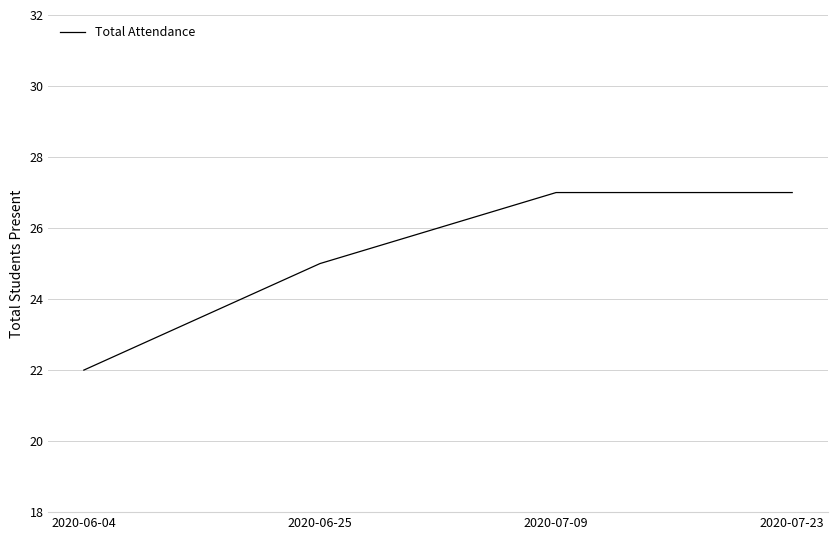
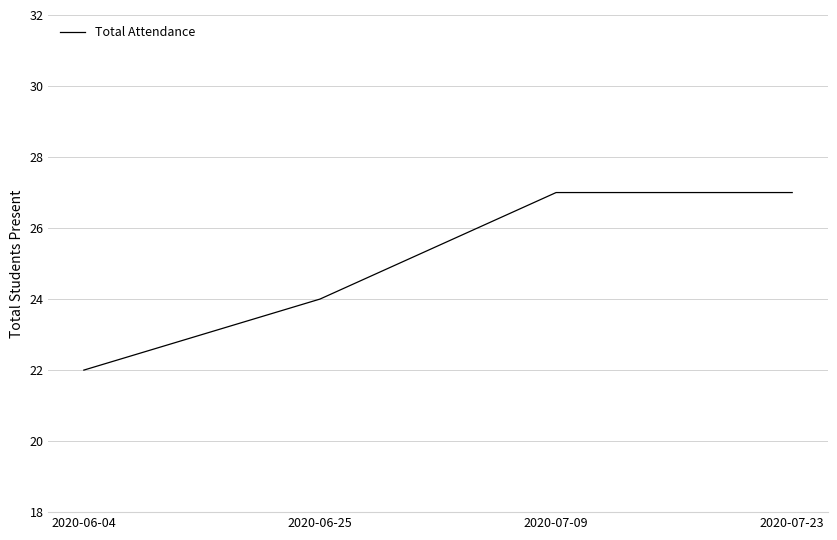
2020-06-25: 25 -> 24
